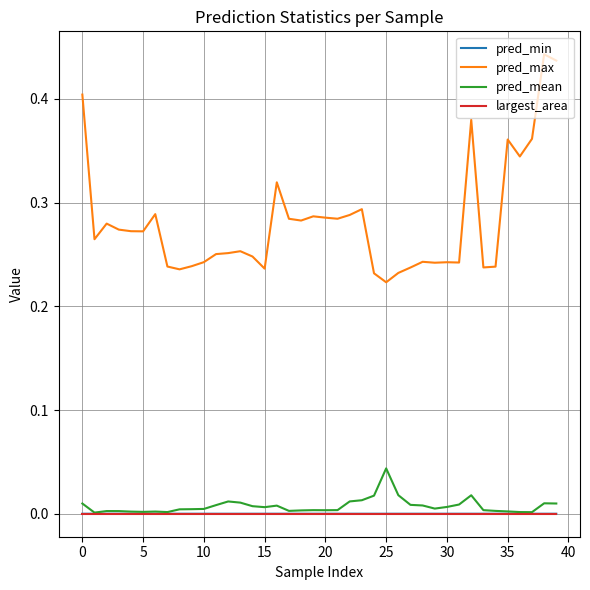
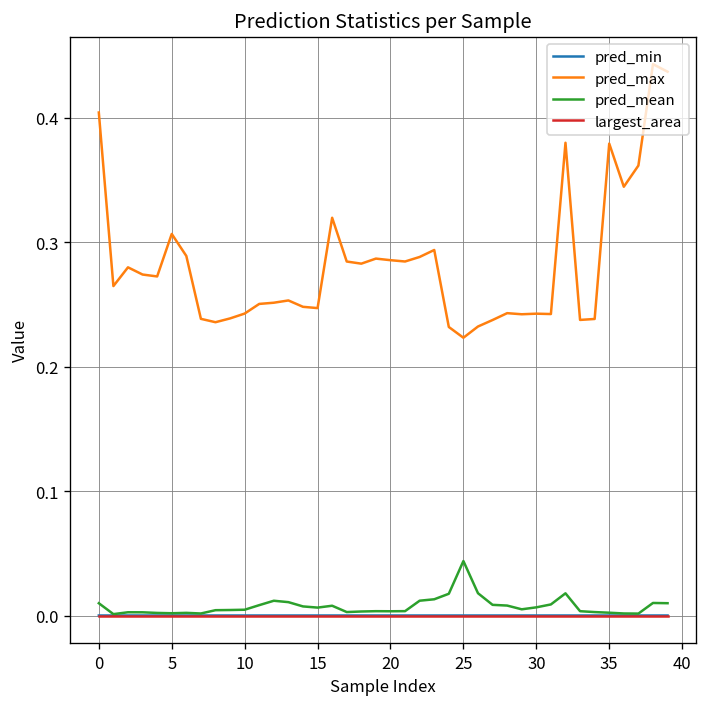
pred_max, 5: 0.272 -> 0.307
pred_max, 15: 0.236 -> 0.247
pred_max, 35: 0.361 -> 0.379
